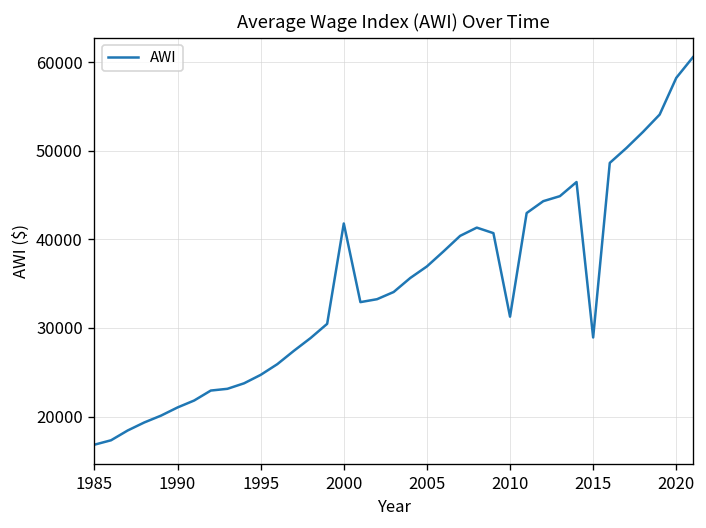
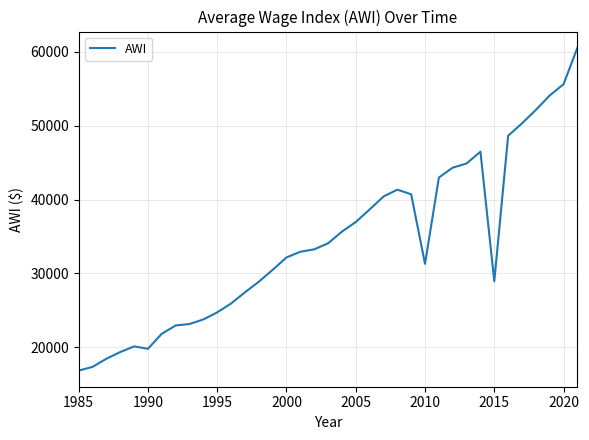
1990: 21000 -> 20000
2000: 42000 -> 32000
2020: 58000 -> 56000
